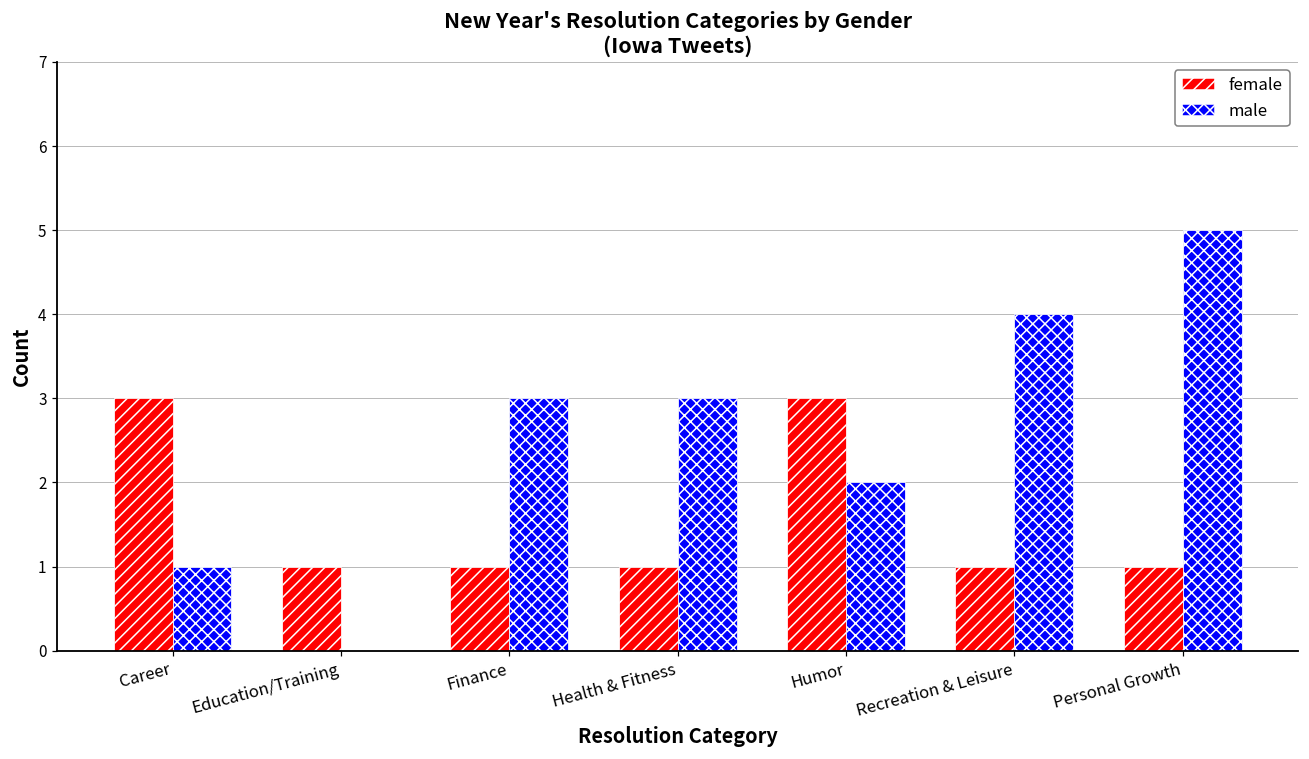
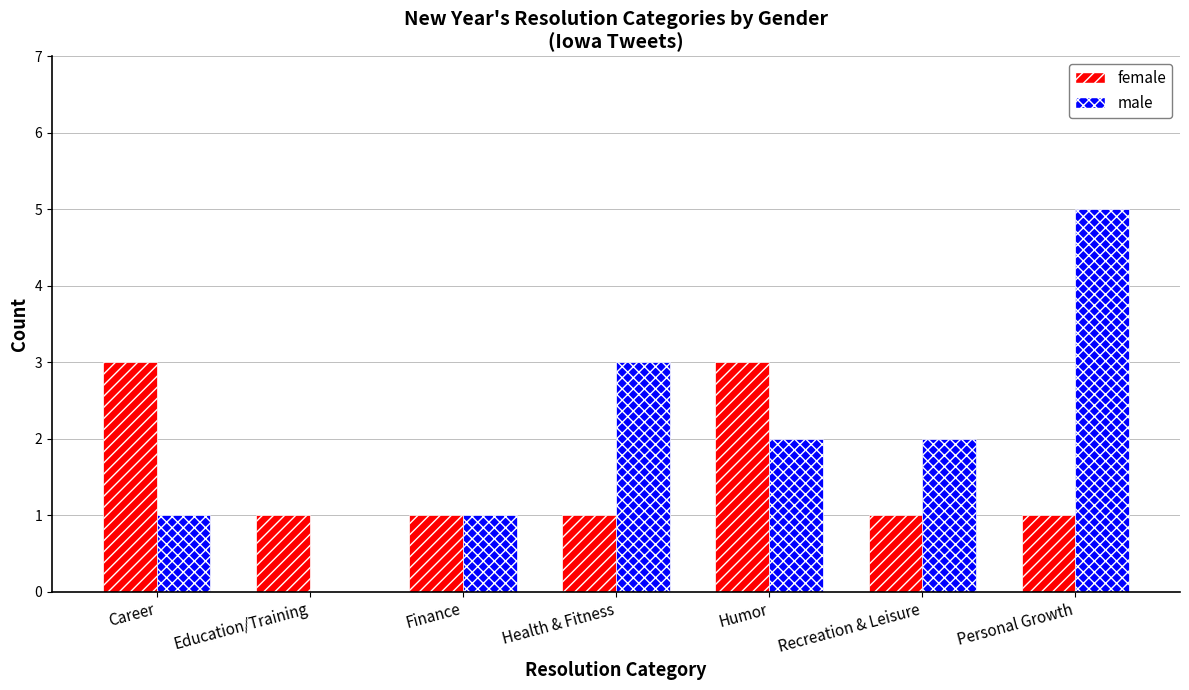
male, Finance: 3 -> 1
male, Recreation & Leisure: 4 -> 2
